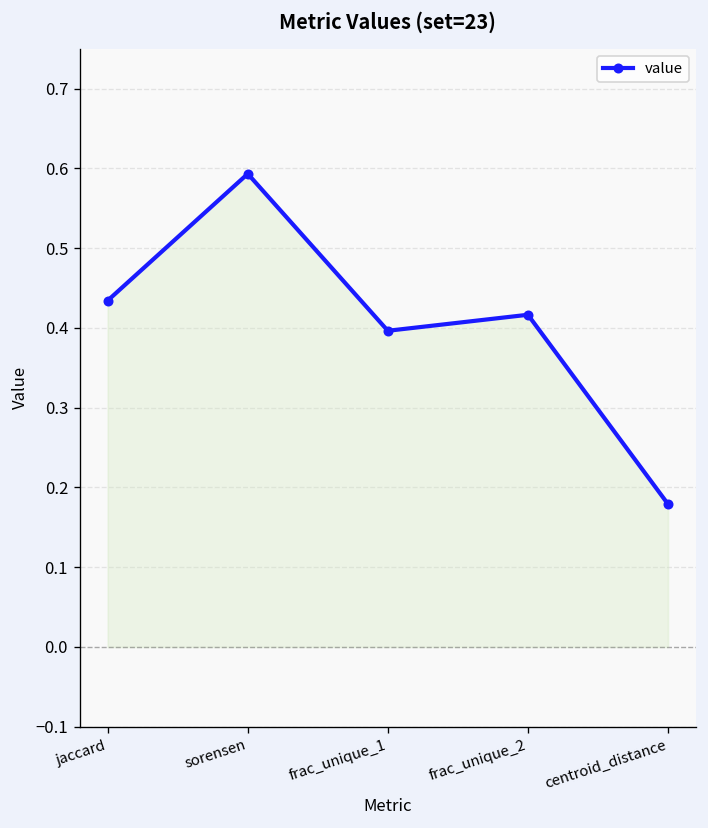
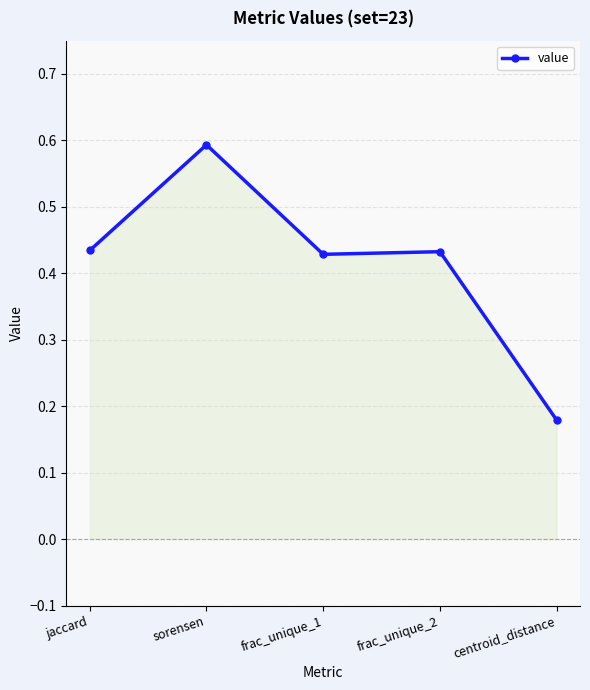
frac_unique_1: 0.40 -> 0.43
frac_unique_2: 0.42 -> 0.43
